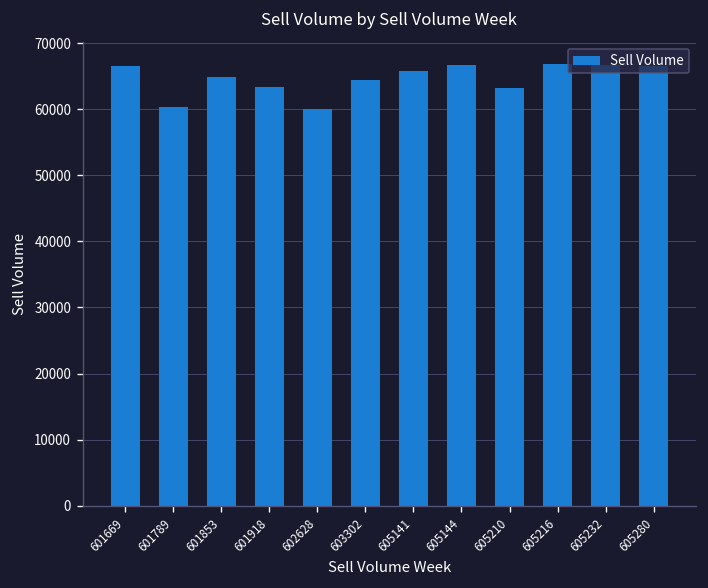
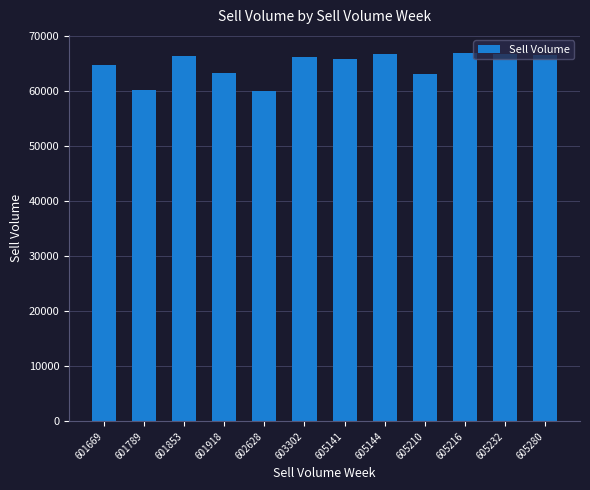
601669: 67000 -> 65000
601853: 65000 -> 66000
603302: 64000 -> 66000
